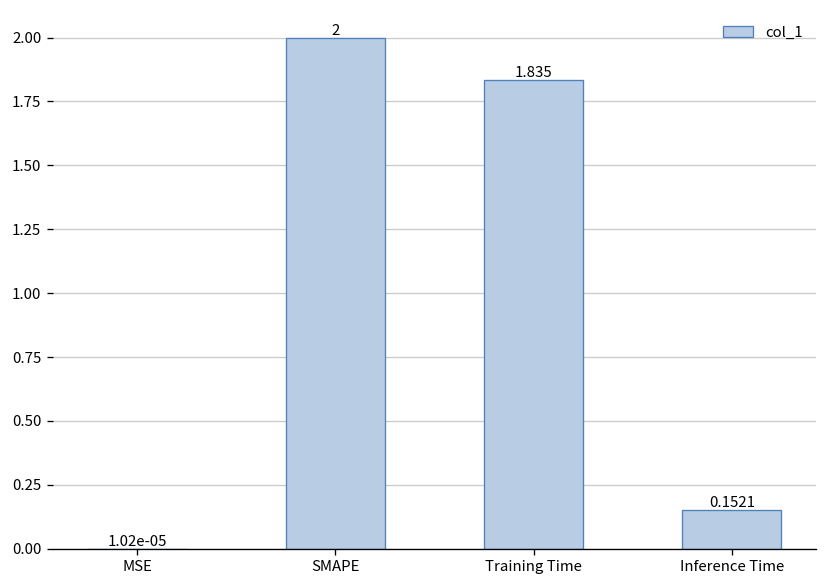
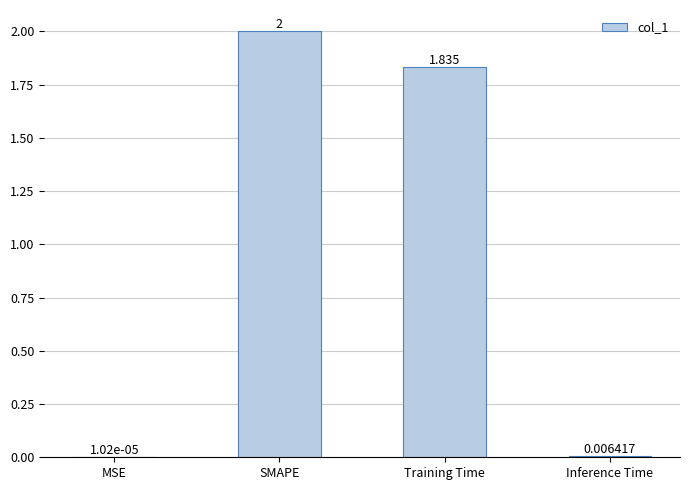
Inference Time: 0.1521 -> 0.006417
